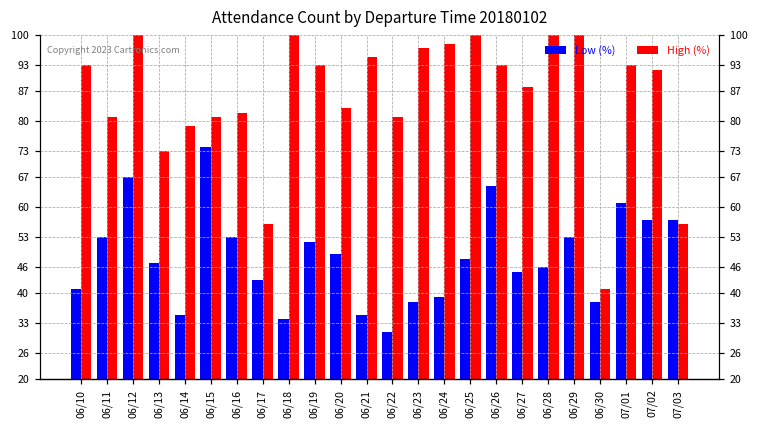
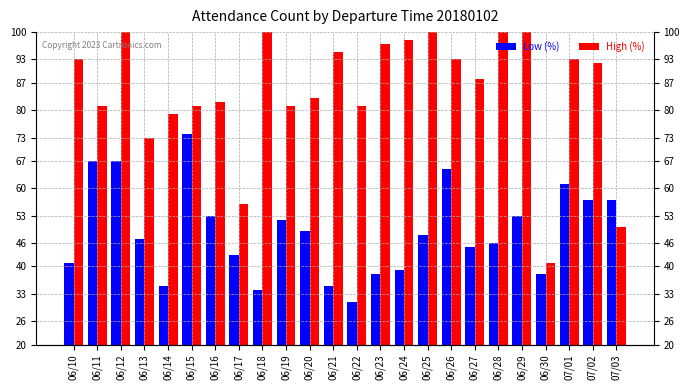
Low (%), 06/11: 53 -> 67
High (%), 06/19: 93 -> 81
High (%), 07/03: 56 -> 50
